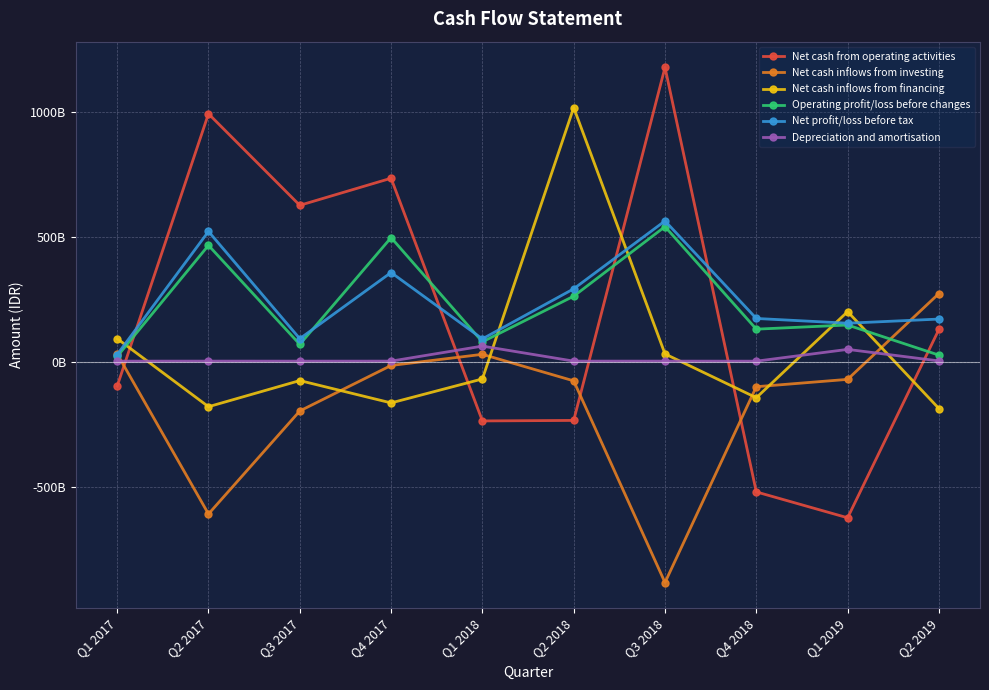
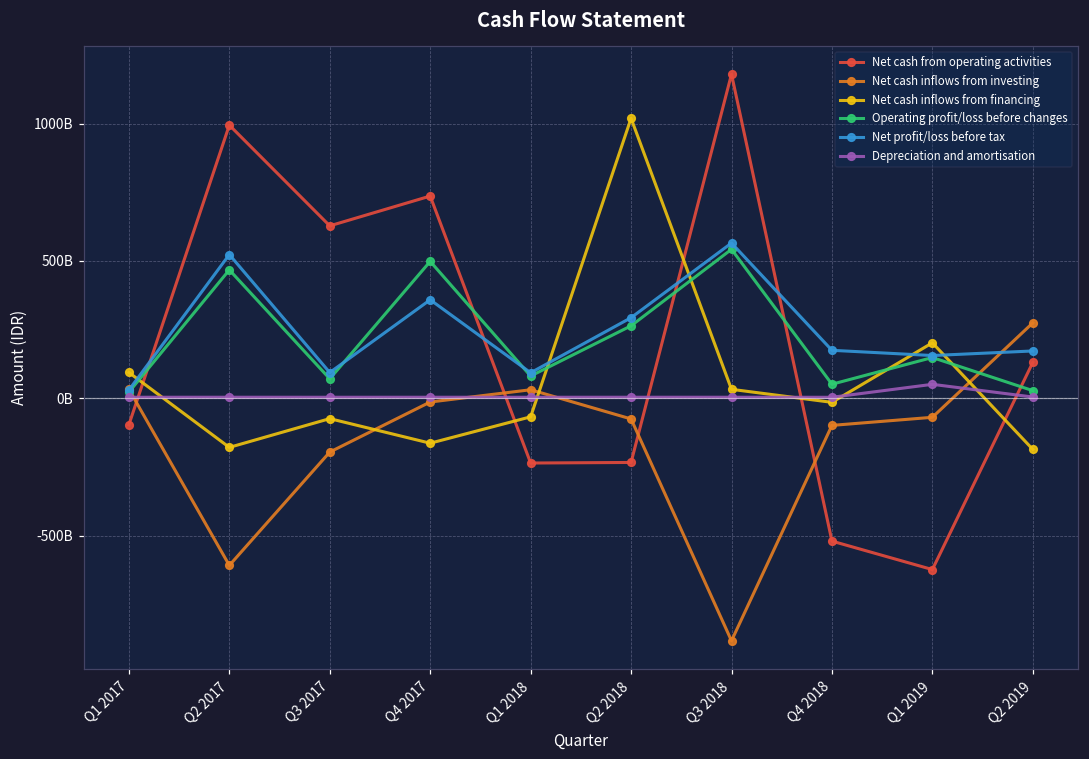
Depreciation and amortisation, Q1 2018: 60000000000 -> 0
Net cash inflows from financing, Q4 2018: -140000000000 -> -20000000000
Operating profit/loss before changes, Q4 2018: 130000000000 -> 50000000000
